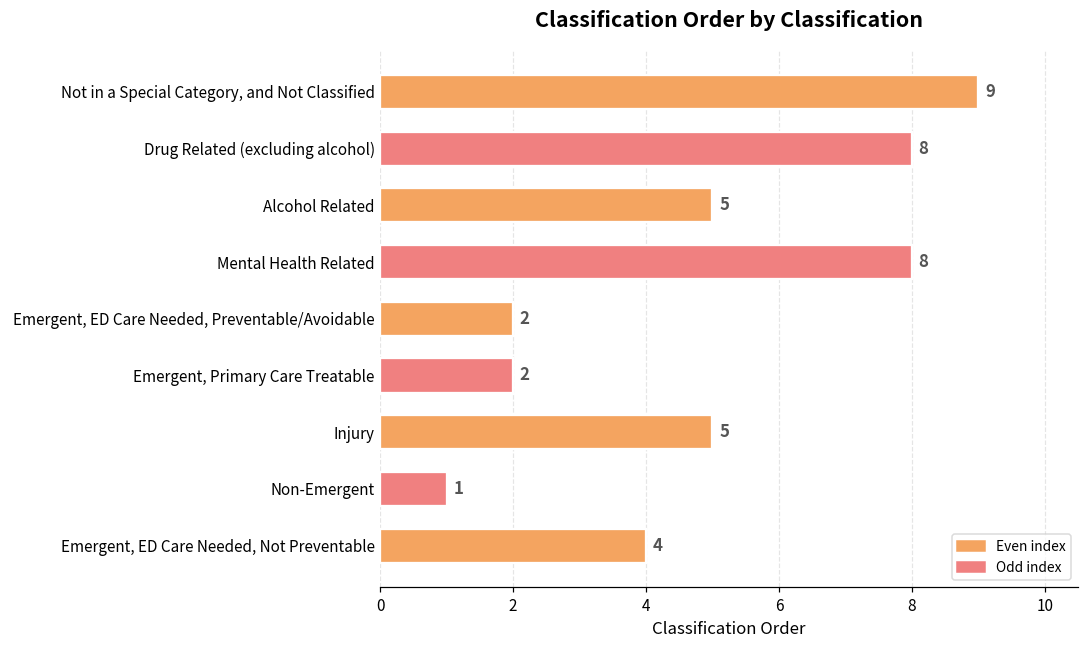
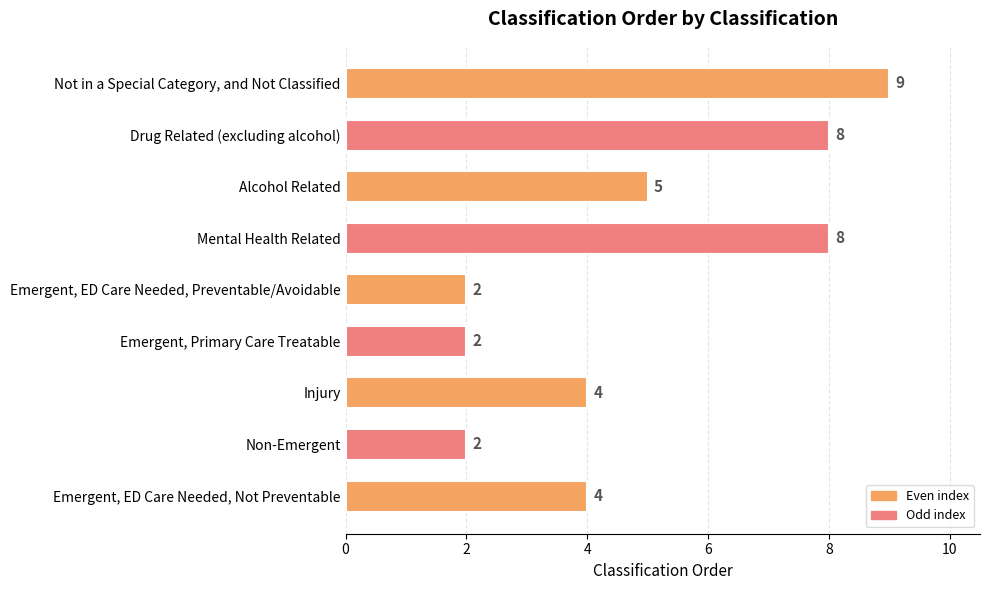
Injury: 5 -> 4
Non-Emergent: 1 -> 2
